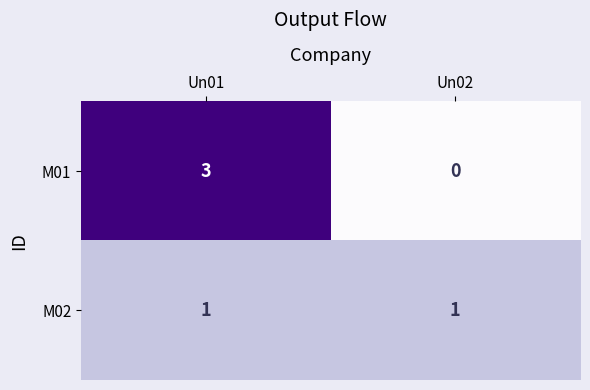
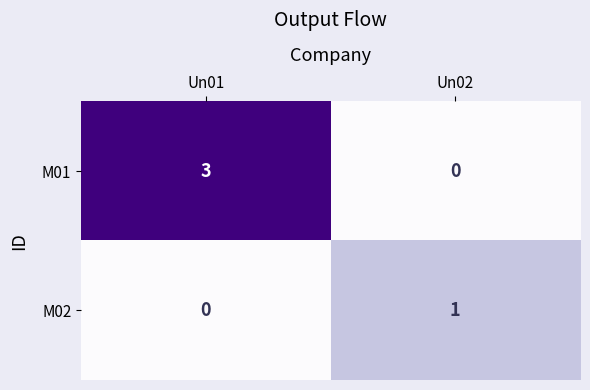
M02, Un01: 1 -> 0
